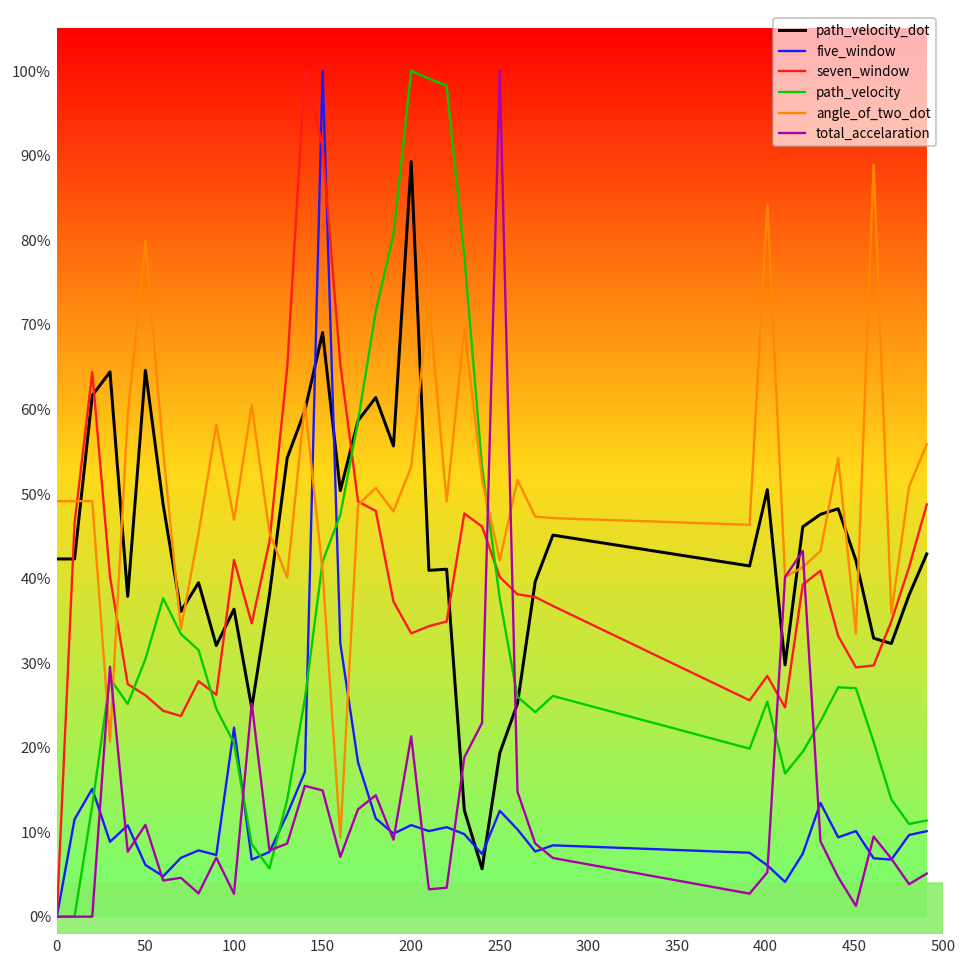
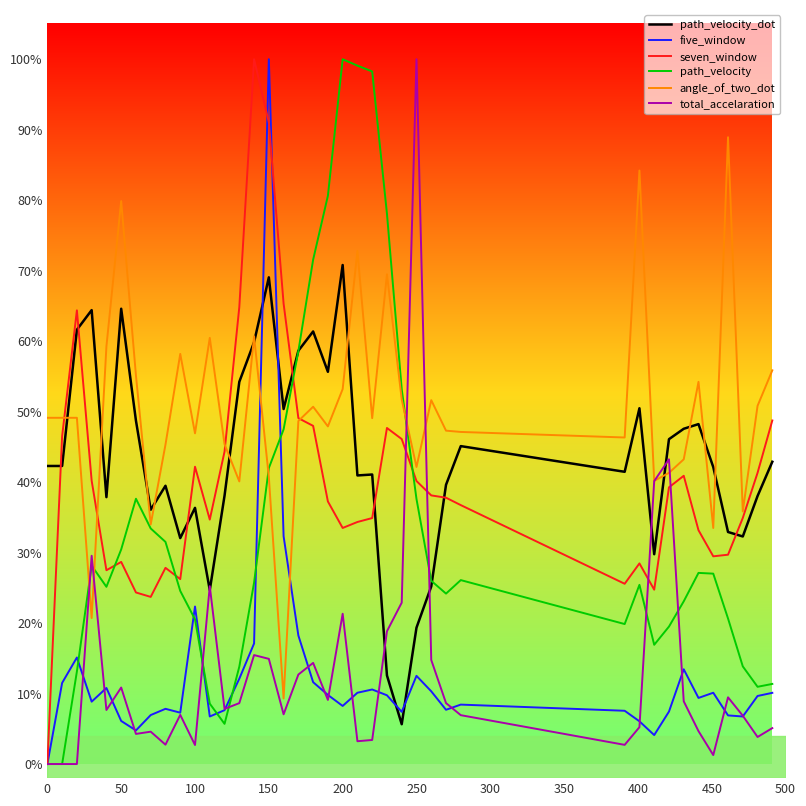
seven_window, 50: 26% -> 29%
path_velocity_dot, 200: 89% -> 71%
five_window, 200: 11% -> 8%
